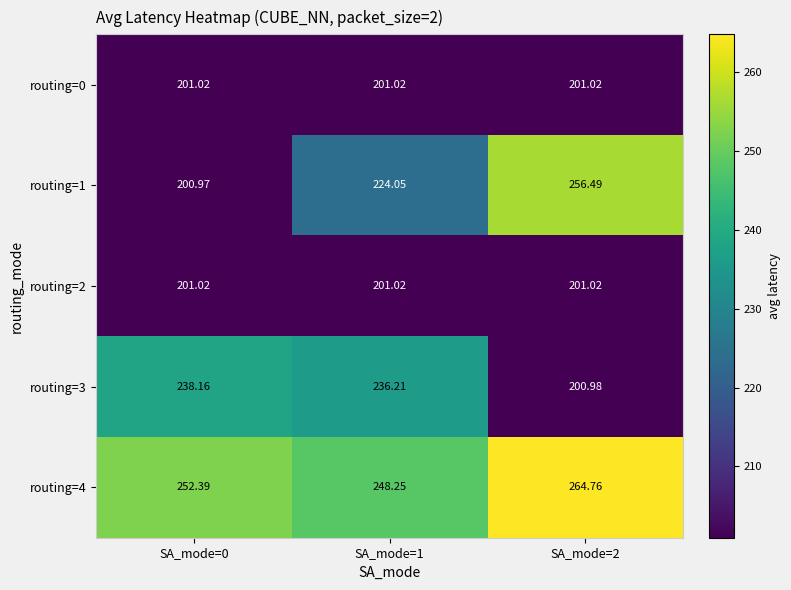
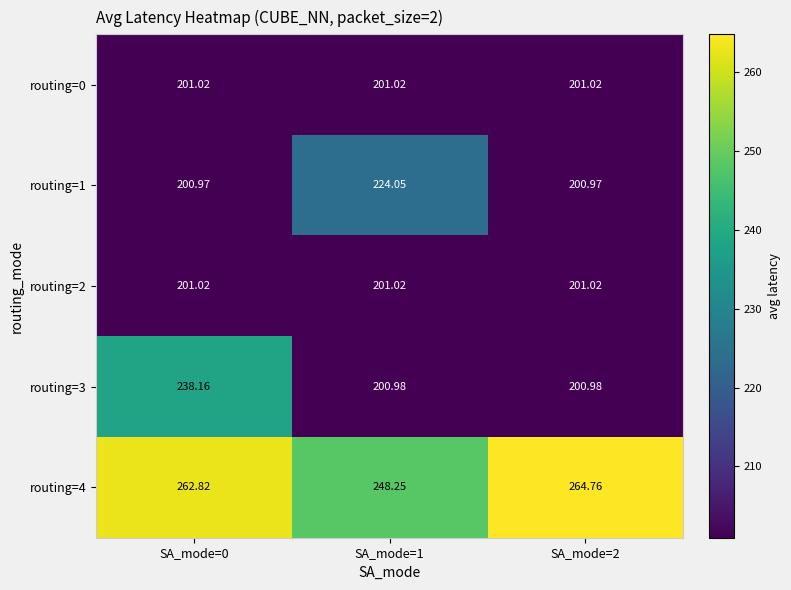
routing=1, SA_mode=2: 256.49 -> 200.97
routing=3, SA_mode=1: 236.21 -> 200.98
routing=4, SA_mode=0: 252.39 -> 262.82
